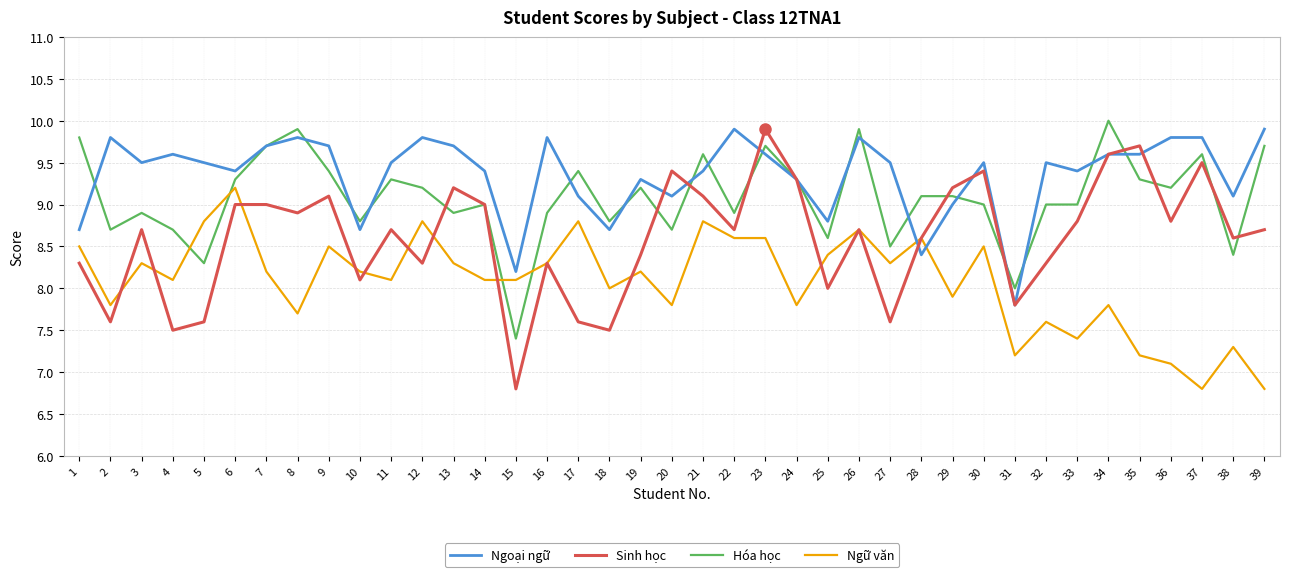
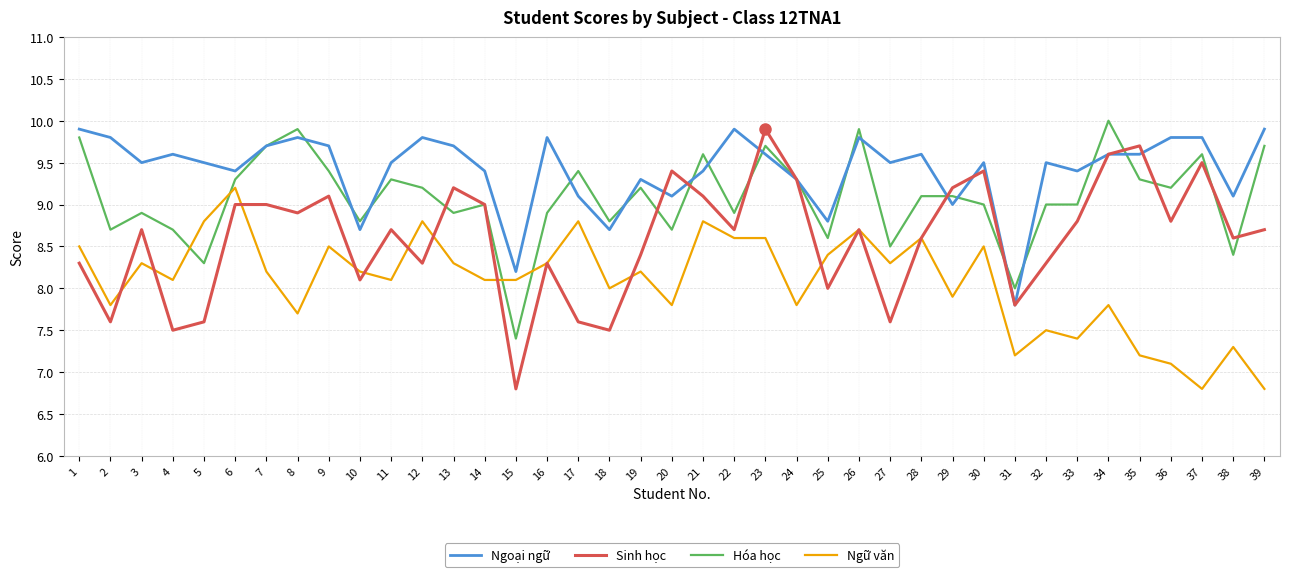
Ngoại ngữ, 1: 8.7 -> 9.9
Ngoại ngữ, 28: 8.4 -> 9.6
Ngữ văn, 32: 7.6 -> 7.5
